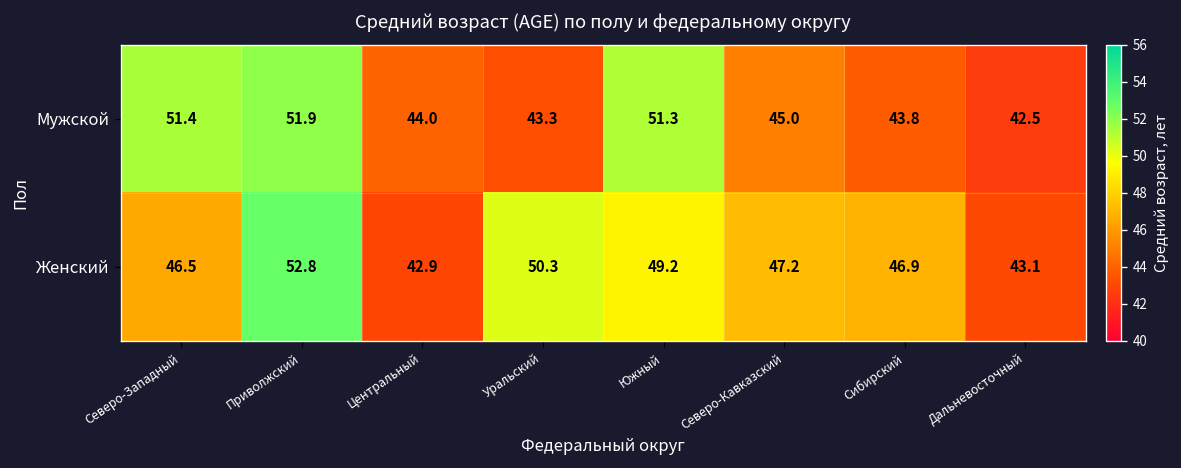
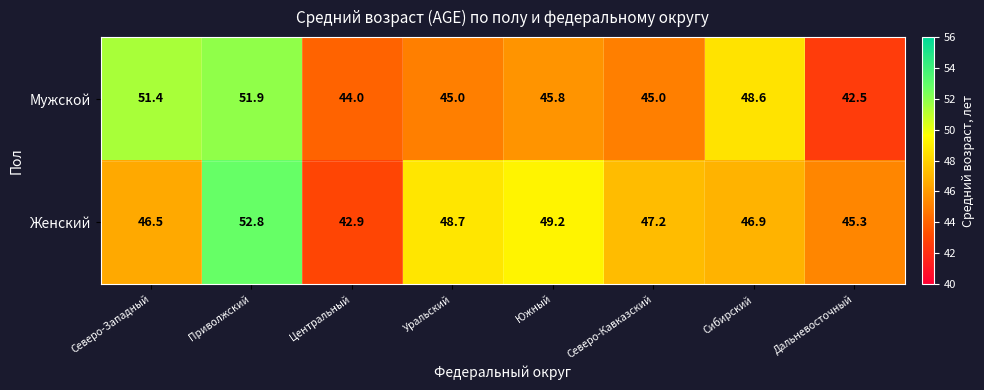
Мужской, Уральский: 43.3 -> 45.0
Мужской, Южный: 51.3 -> 45.8
Мужской, Сибирский: 43.8 -> 48.6
Женский, Уральский: 50.3 -> 48.7
Женский, Дальневосточный: 43.1 -> 45.3
